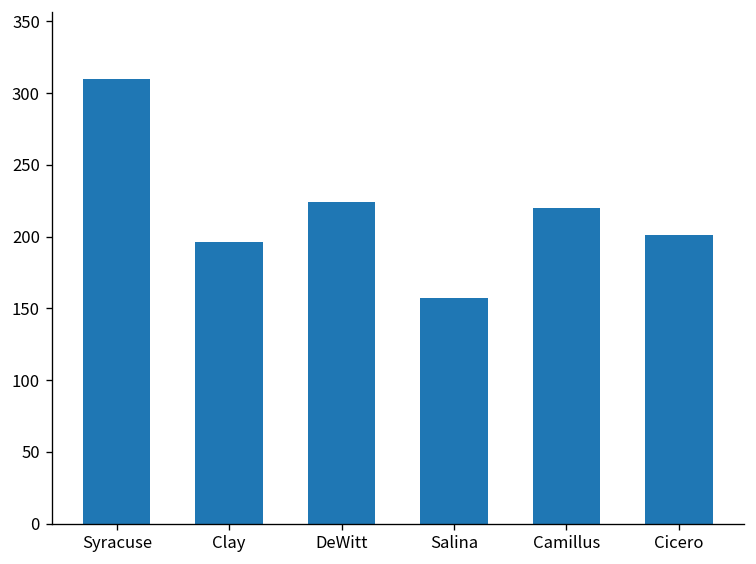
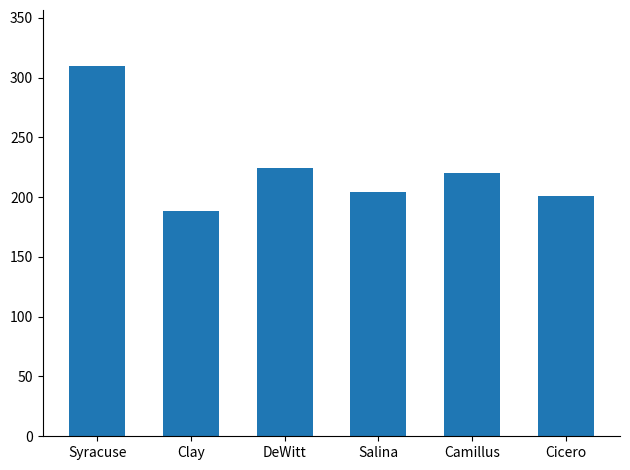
Clay: 196 -> 188
Salina: 157 -> 204
